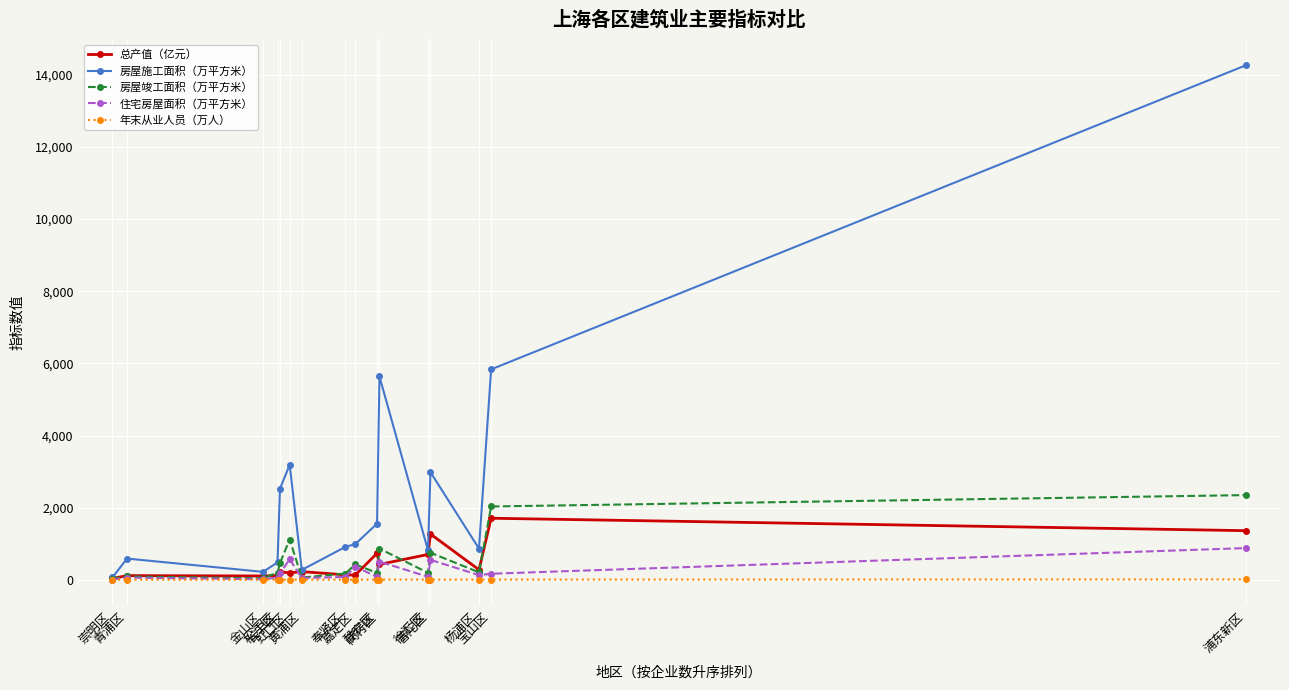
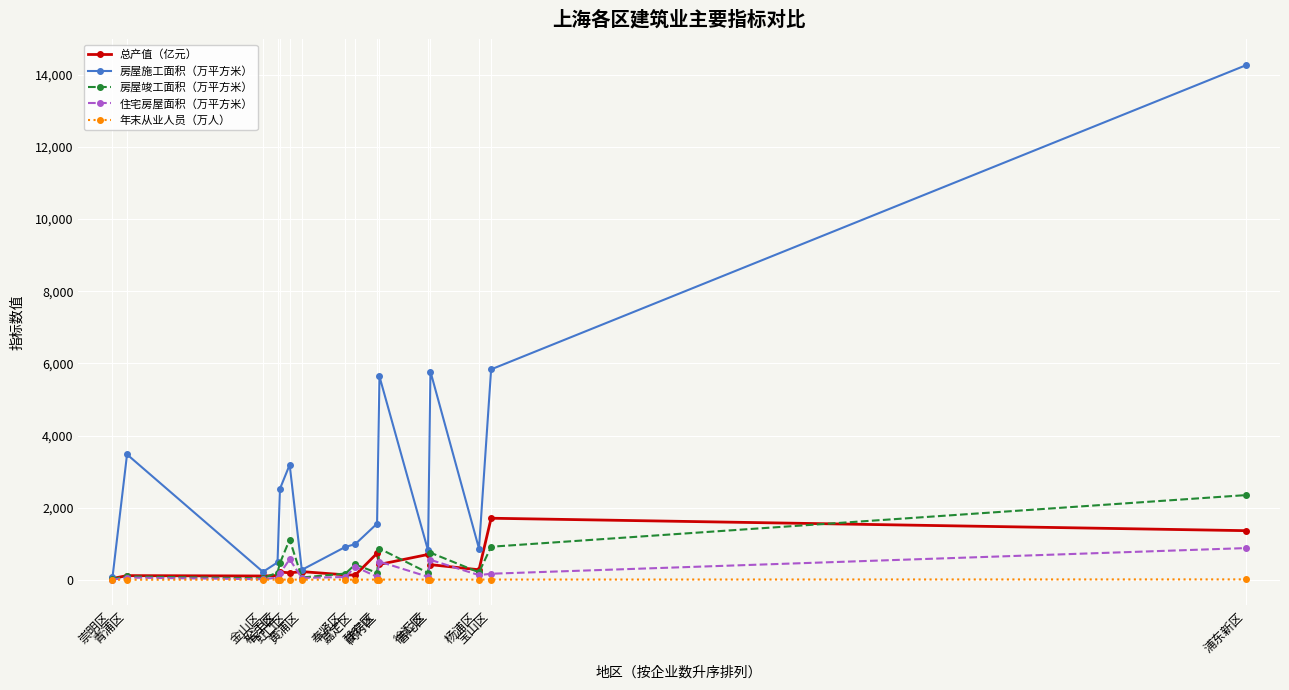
房屋施工面积（万平方米）, 青浦区: 600 -> 3,500
总产值（亿元）, 普陀区: 1,300 -> 400
房屋施工面积（万平方米）, 普陀区: 3,000 -> 5,800
房屋竣工面积（万平方米）, 宝山区: 2,000 -> 900
